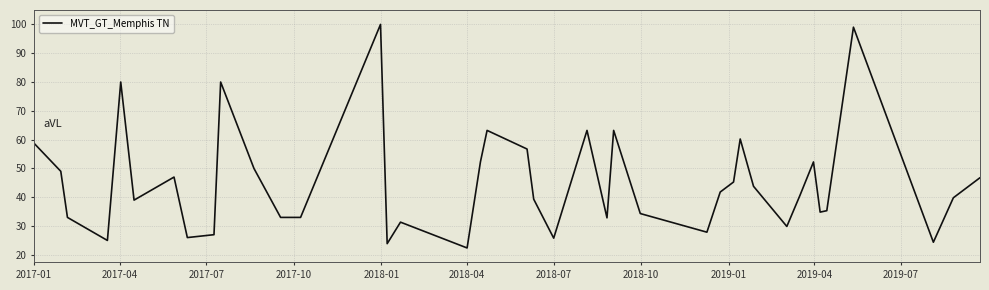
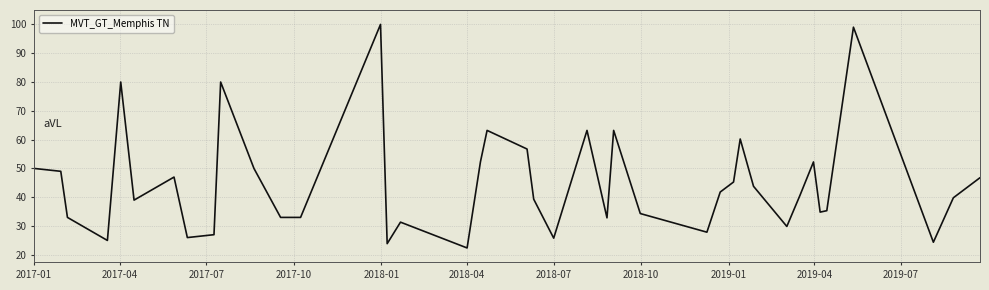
2017-01: 59 -> 50
